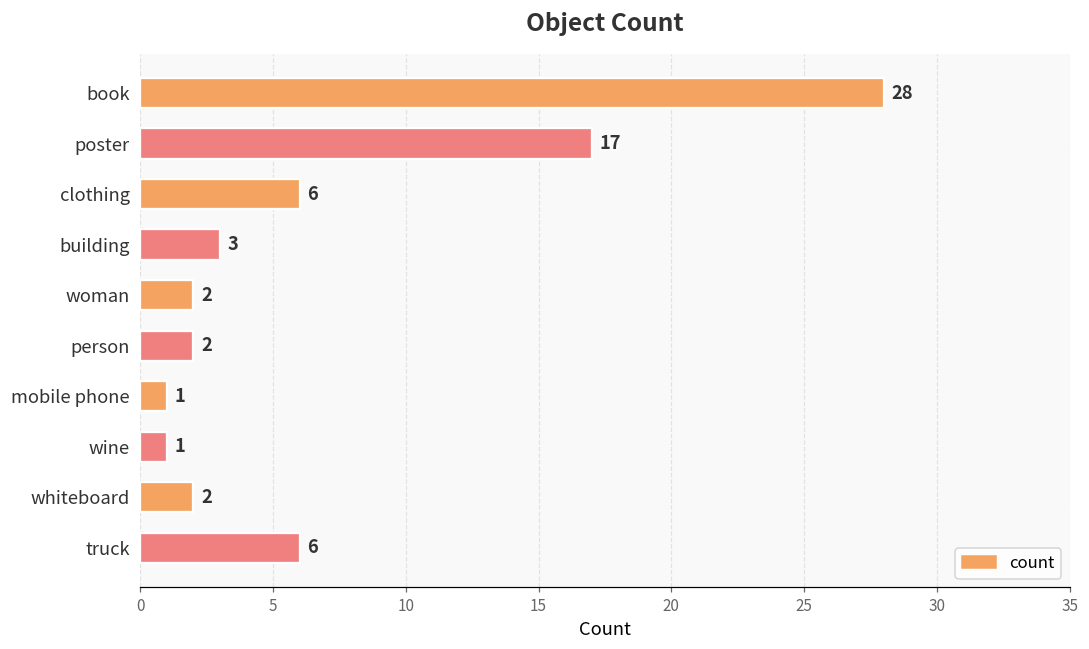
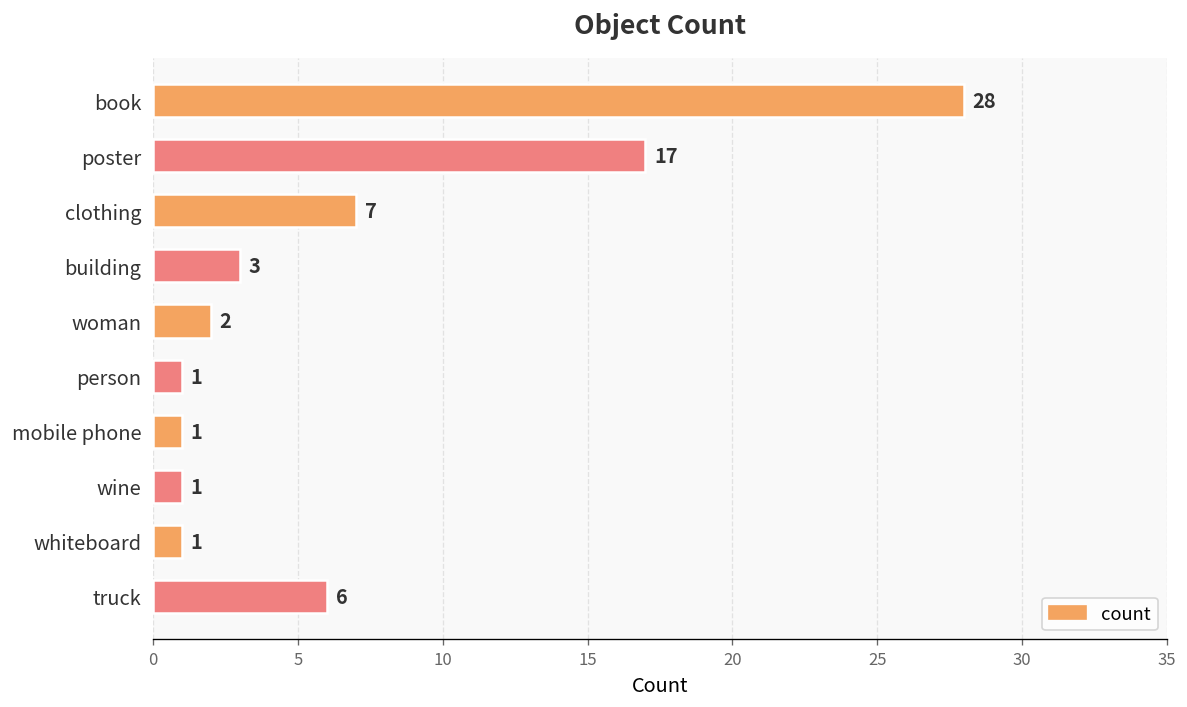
clothing: 6 -> 7
person: 2 -> 1
whiteboard: 2 -> 1
